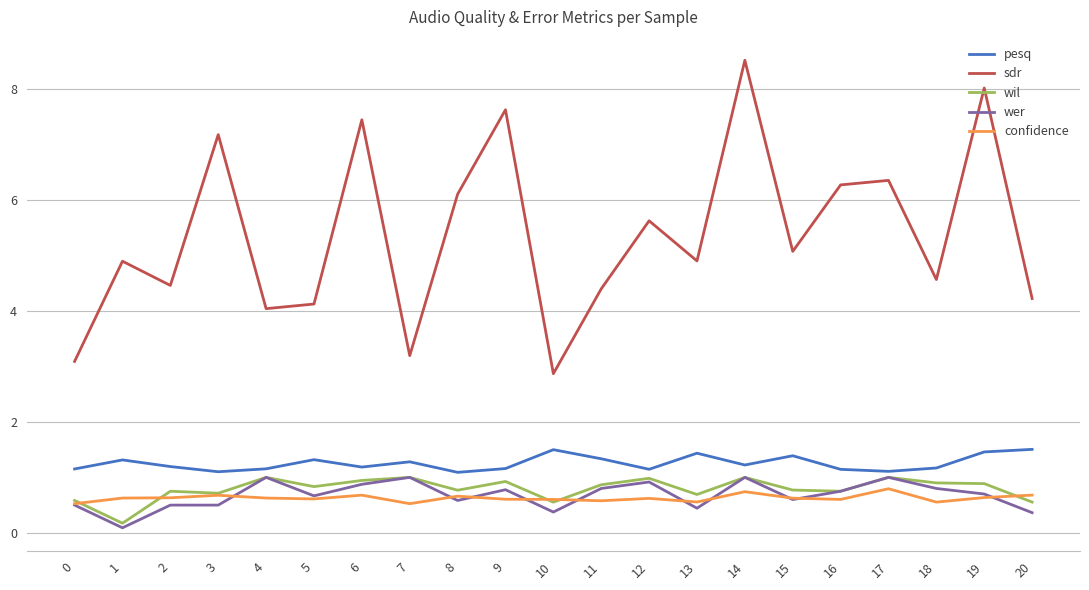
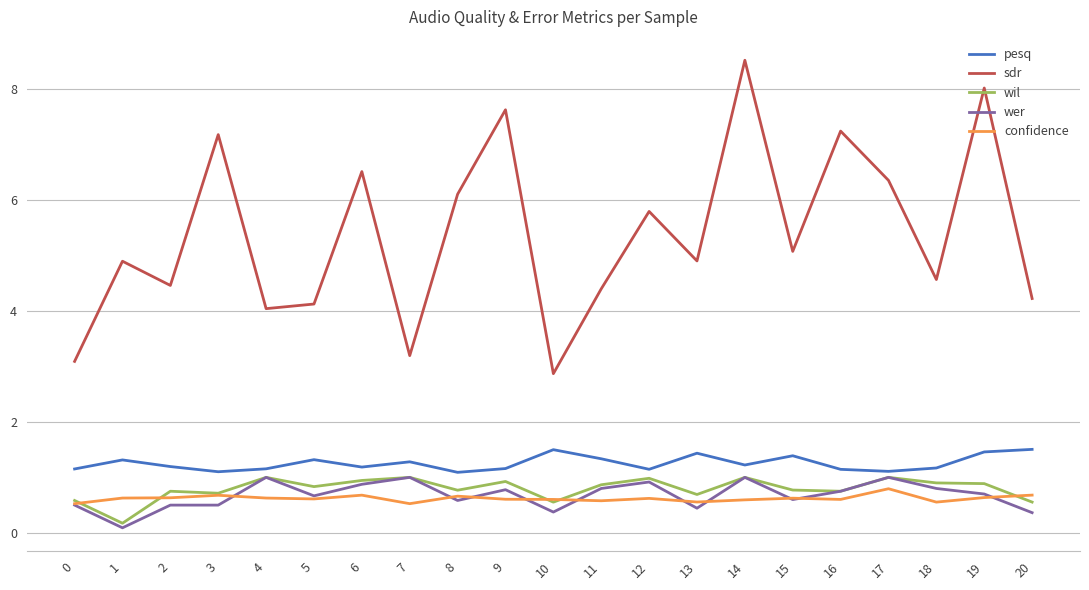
sdr, 6: 7.4 -> 6.5
sdr, 12: 5.6 -> 5.8
confidence, 14: 0.7 -> 0.6
sdr, 16: 6.3 -> 7.2
